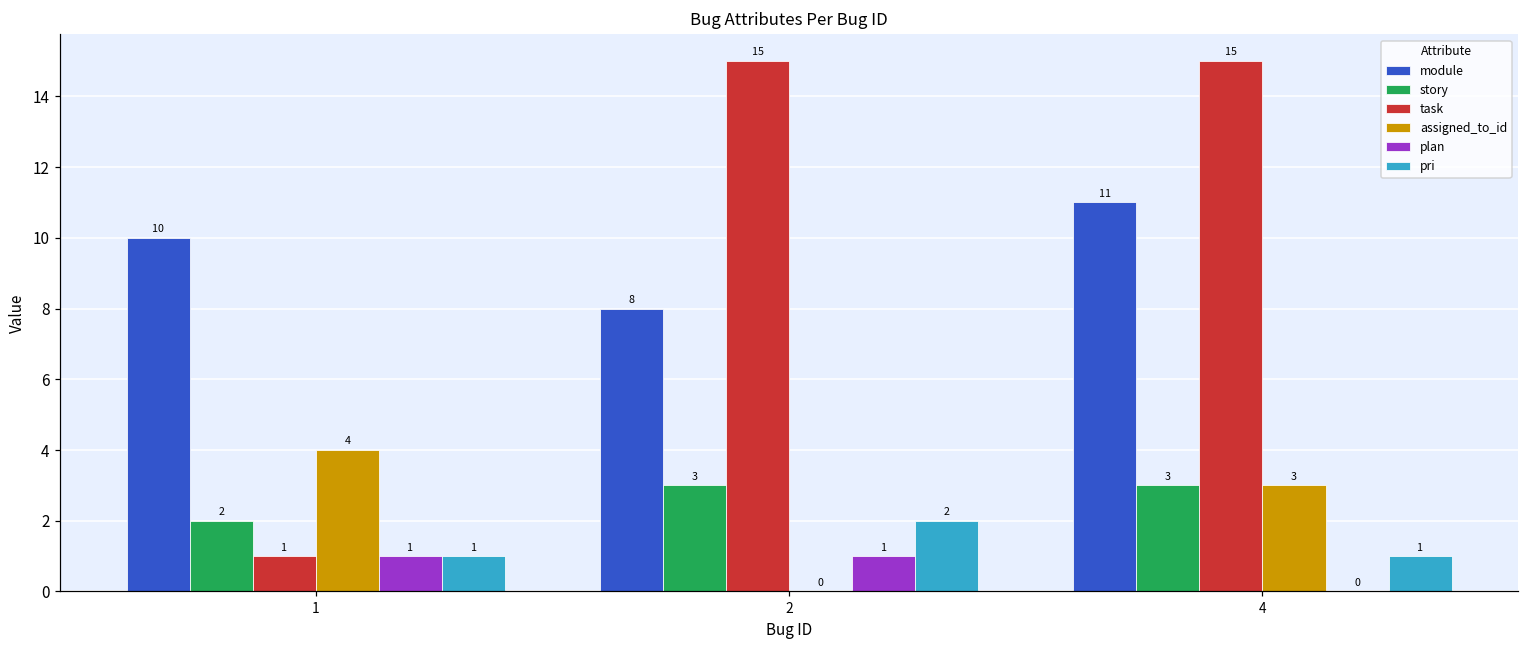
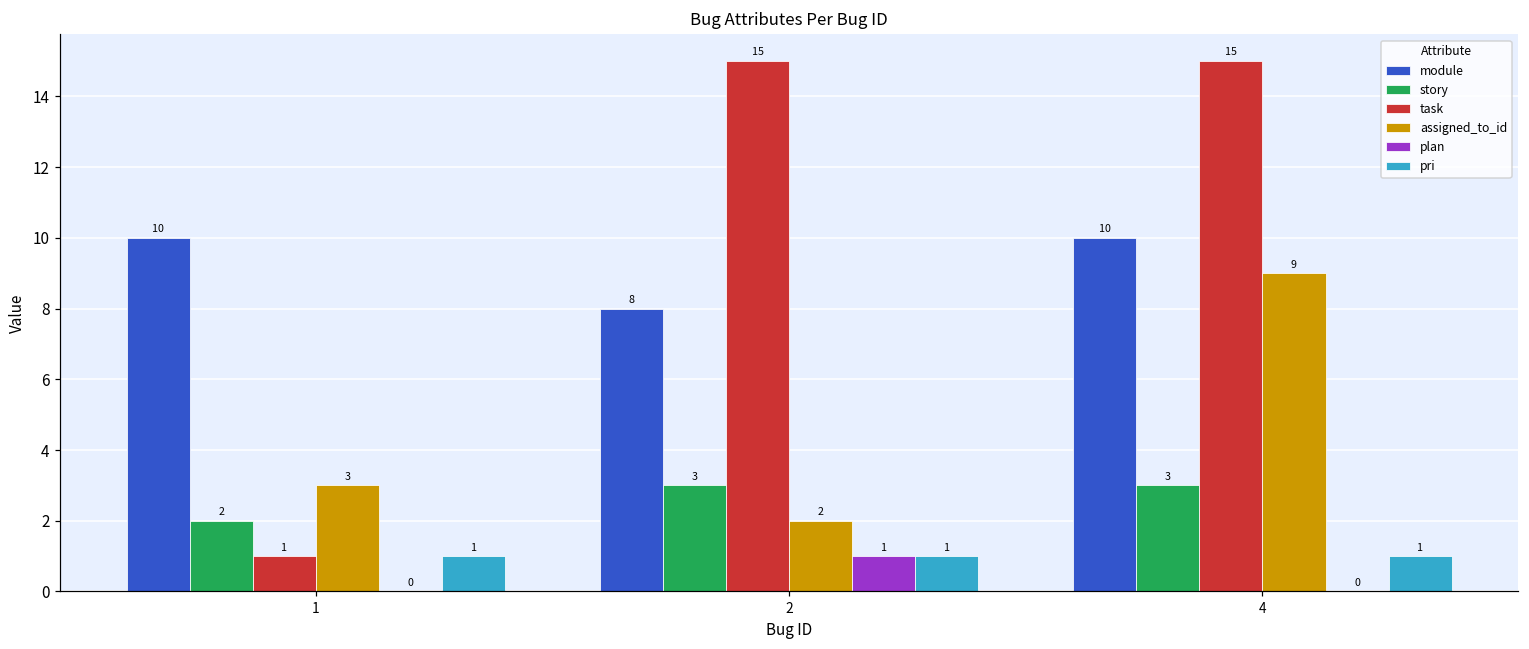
assigned_to_id, 1: 4 -> 3
plan, 1: 1 -> 0
assigned_to_id, 2: 0 -> 2
pri, 2: 2 -> 1
module, 4: 11 -> 10
assigned_to_id, 4: 3 -> 9
